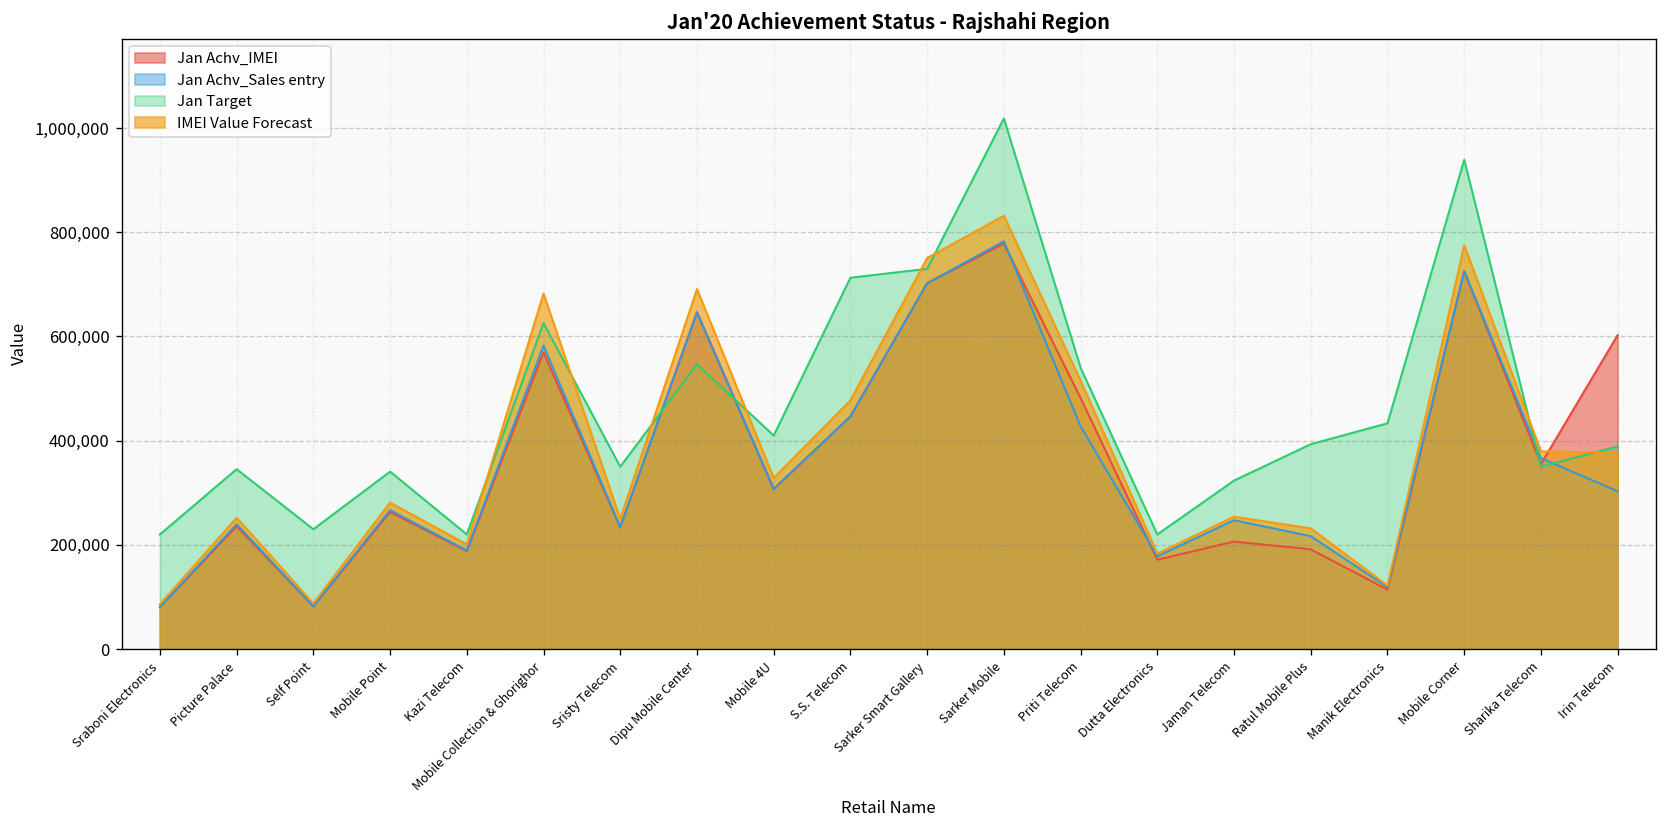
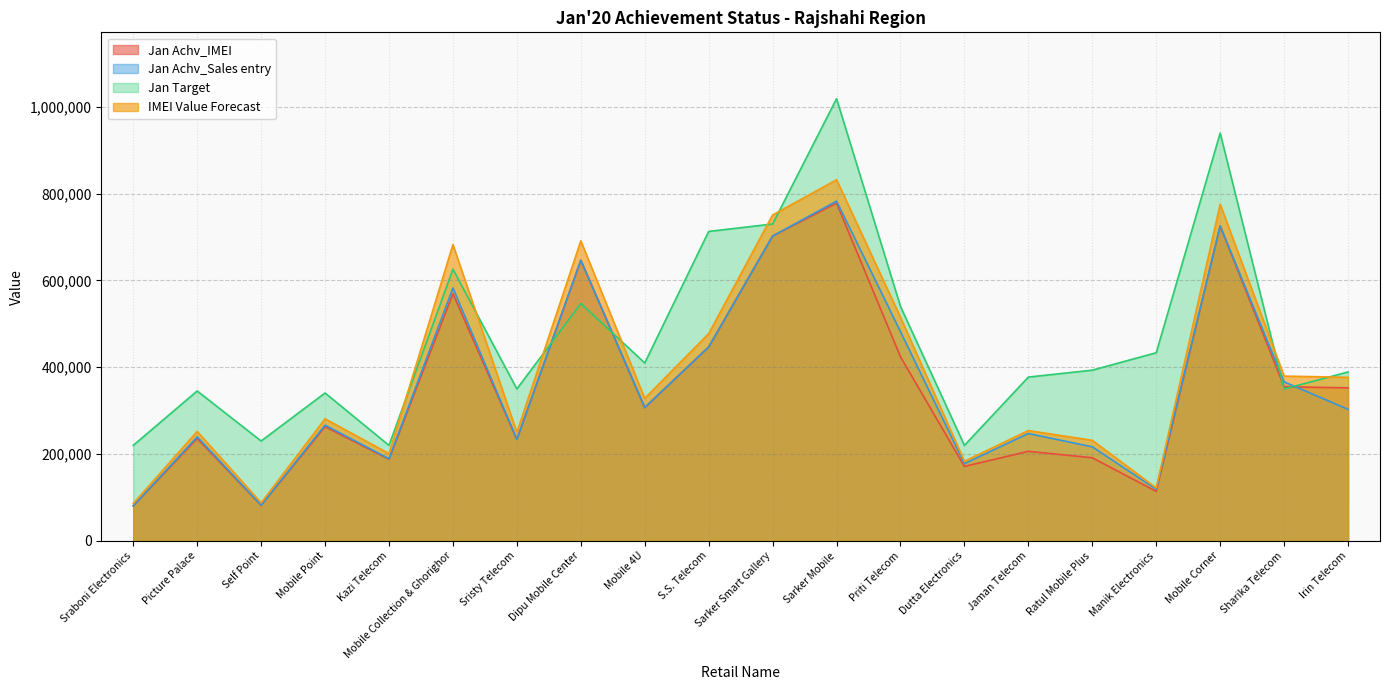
Jan Achv_IMEI, Priti Telecom: 480,000 -> 420,000
Jan Achv_Sales entry, Priti Telecom: 430,000 -> 480,000
Jan Target, Jaman Telecom: 320,000 -> 380,000
Jan Achv_IMEI, Irin Telecom: 600,000 -> 350,000
